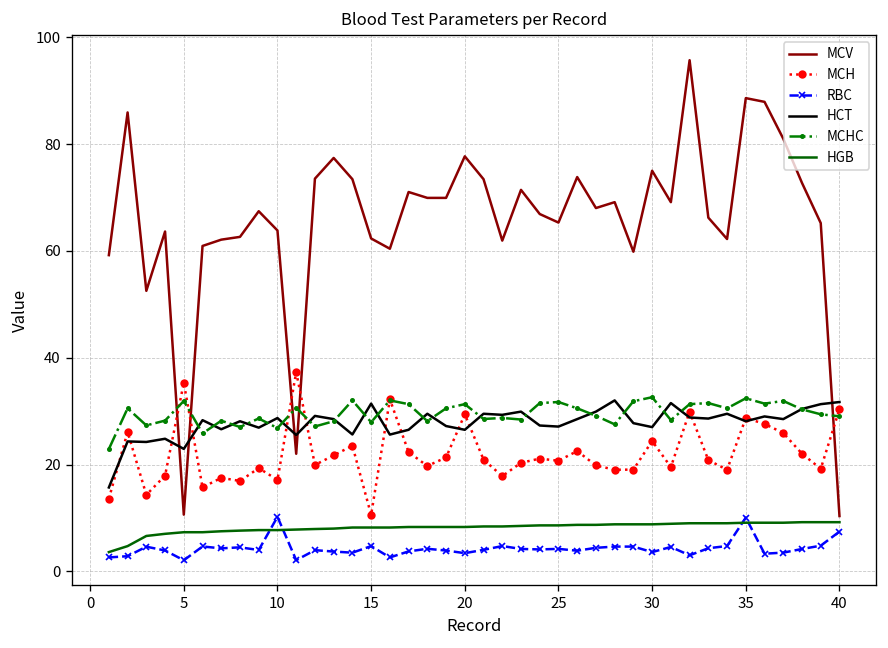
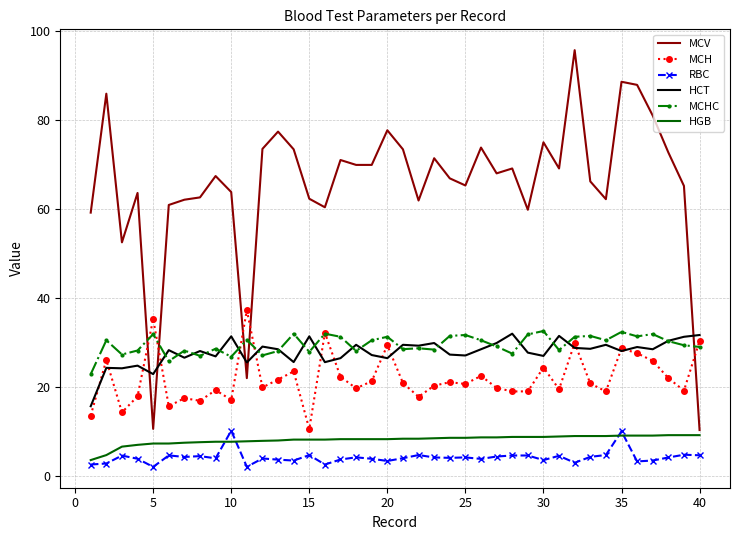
HCT, 10: 29 -> 31
RBC, 40: 7 -> 5
